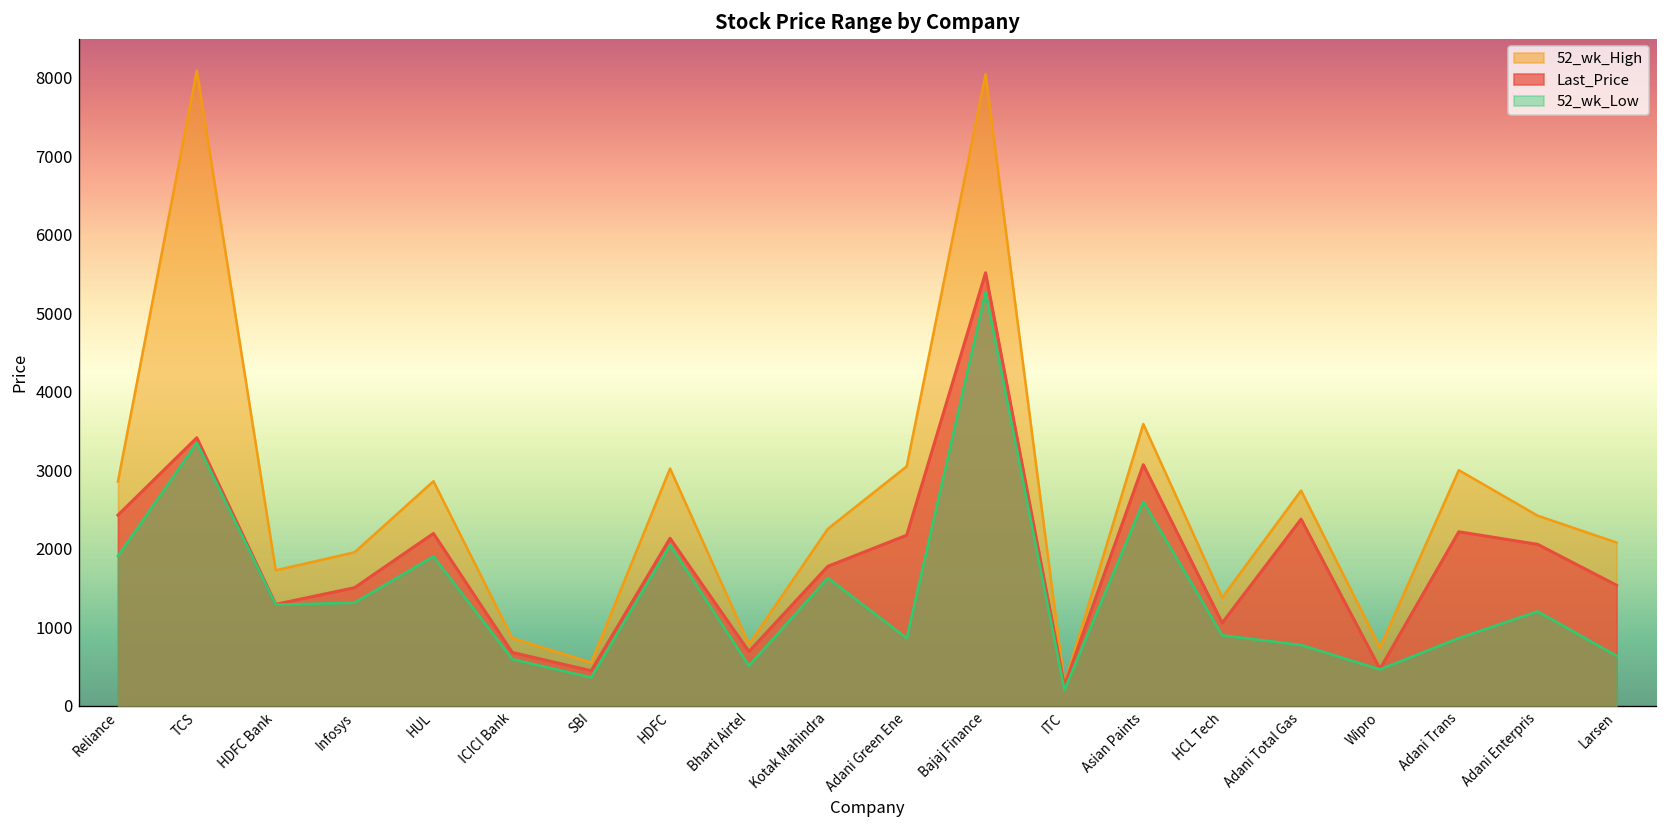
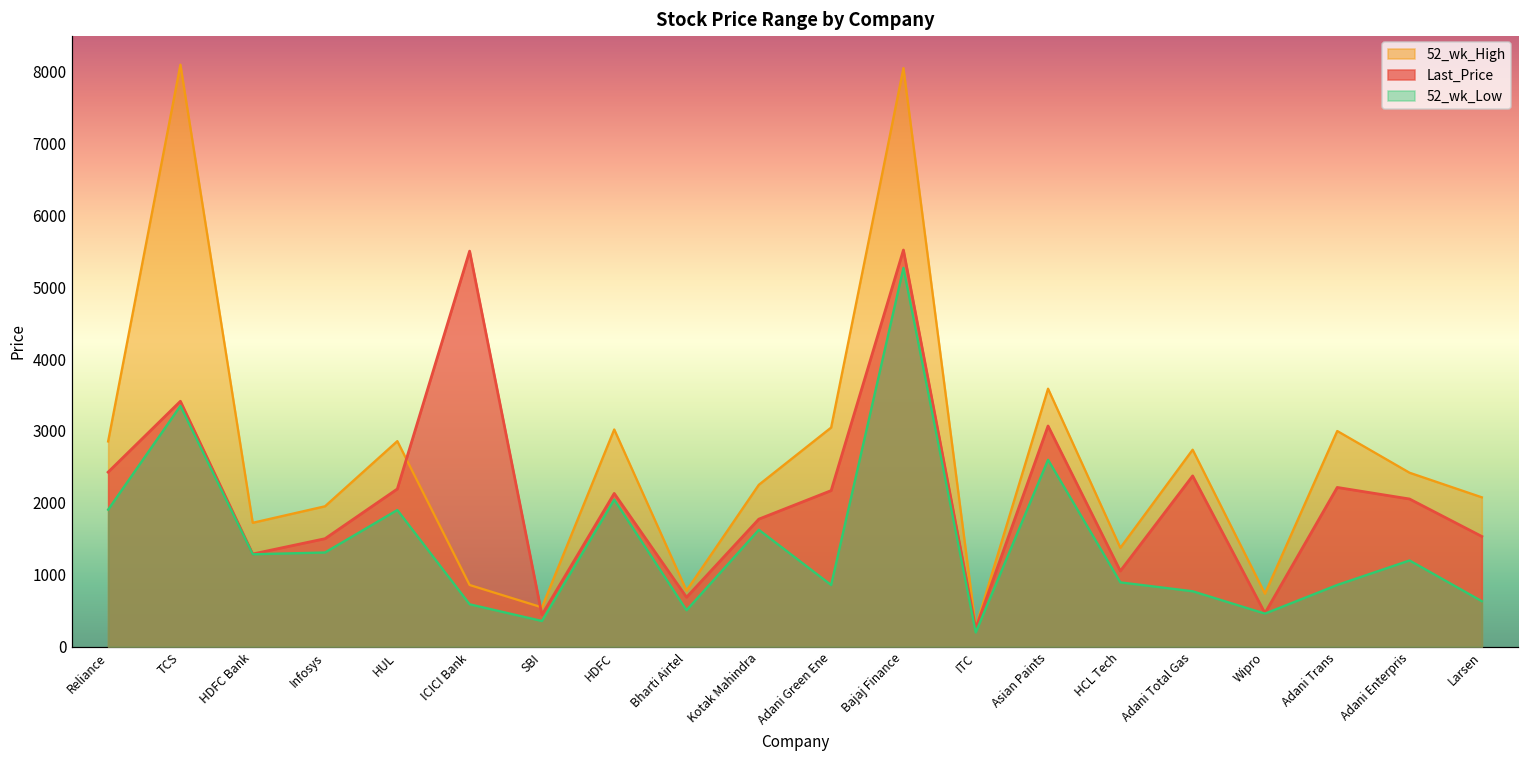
Last_Price, ICICI Bank: 700 -> 5500
